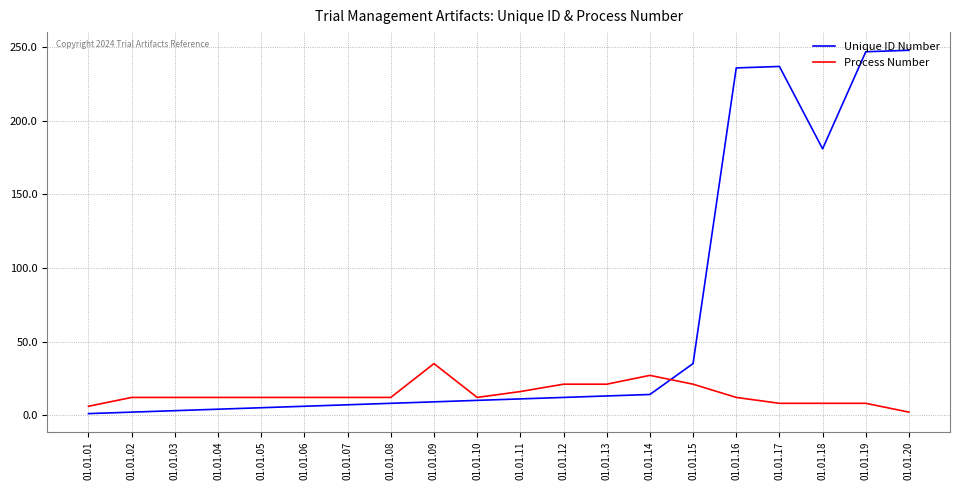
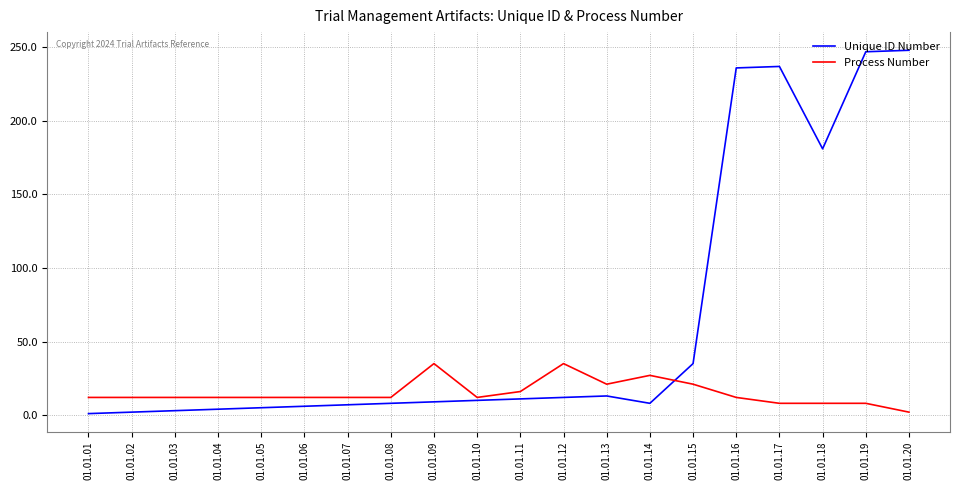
Process Number, 01.01.01: 6 -> 12
Process Number, 01.01.12: 21 -> 35
Unique ID Number, 01.01.14: 14 -> 8
